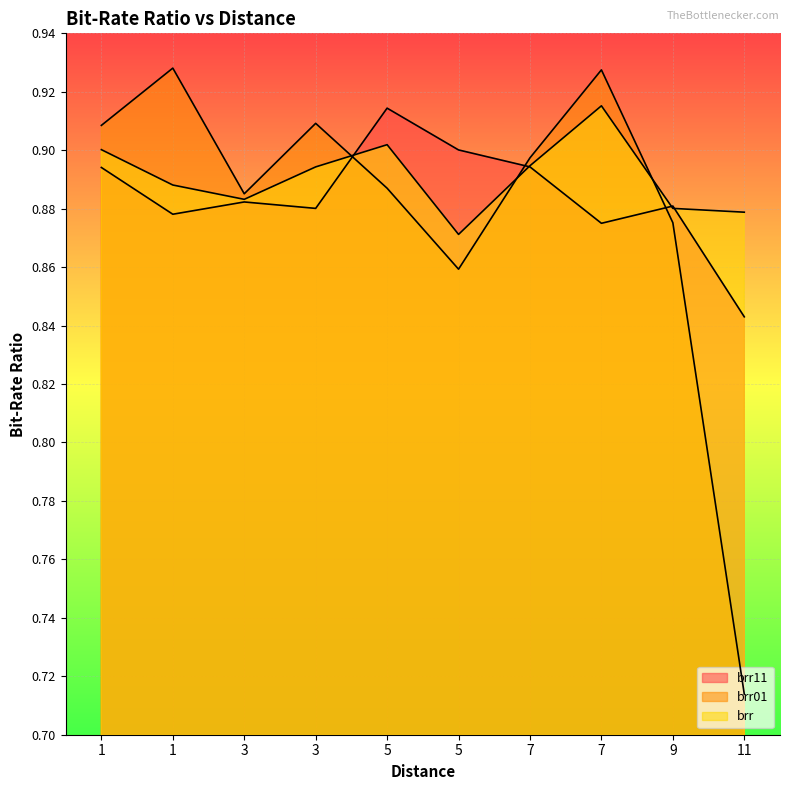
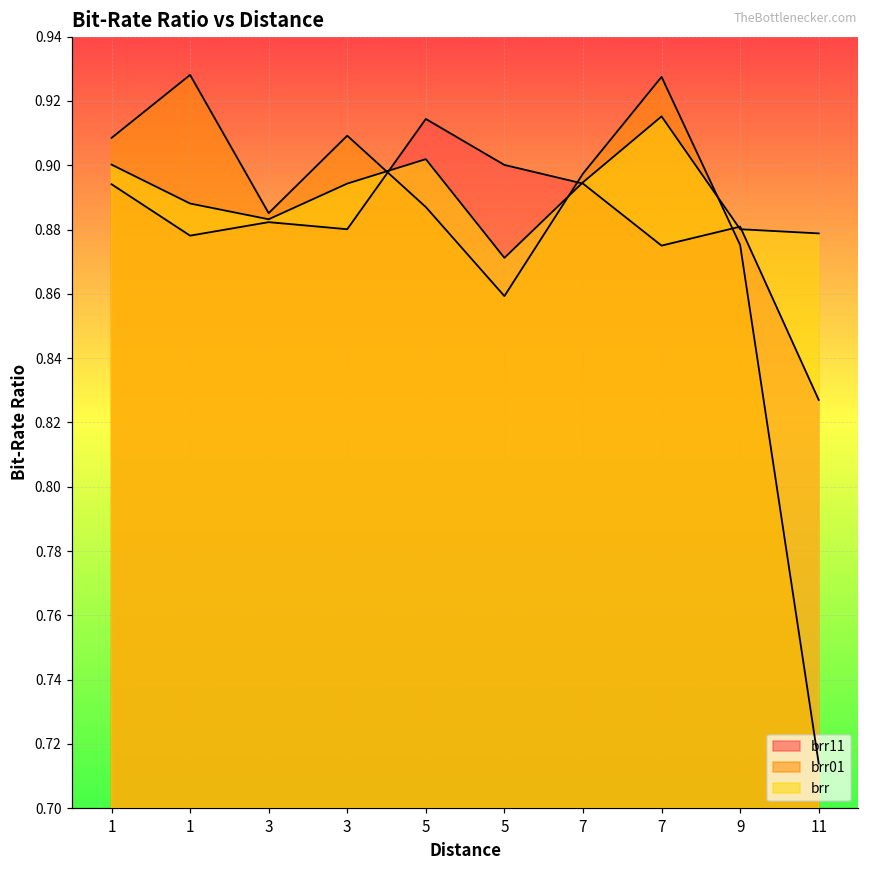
brr11, 11: 0.843 -> 0.827
